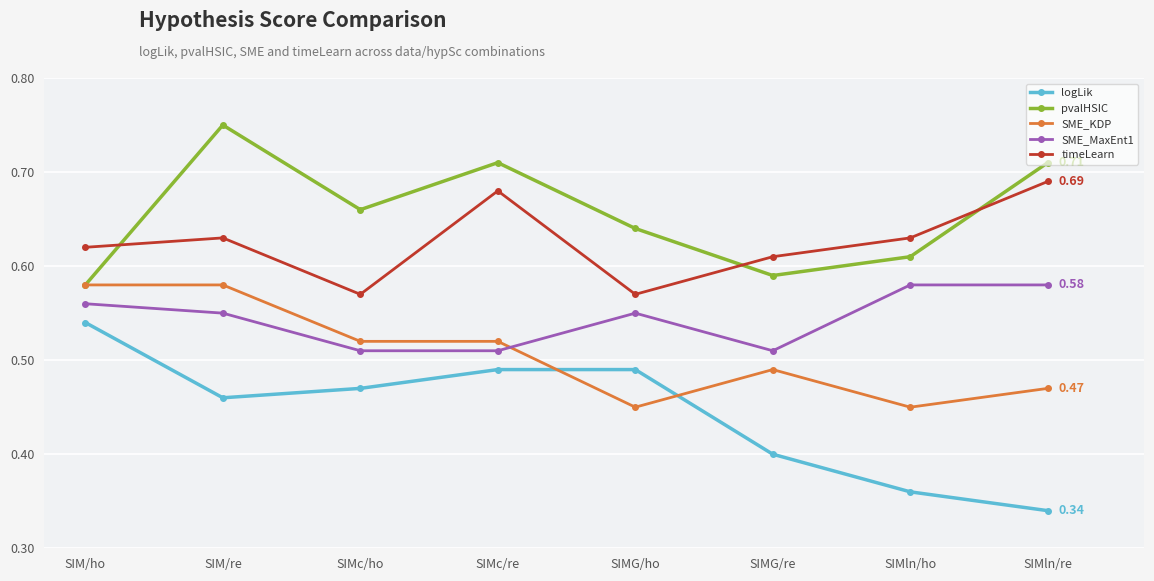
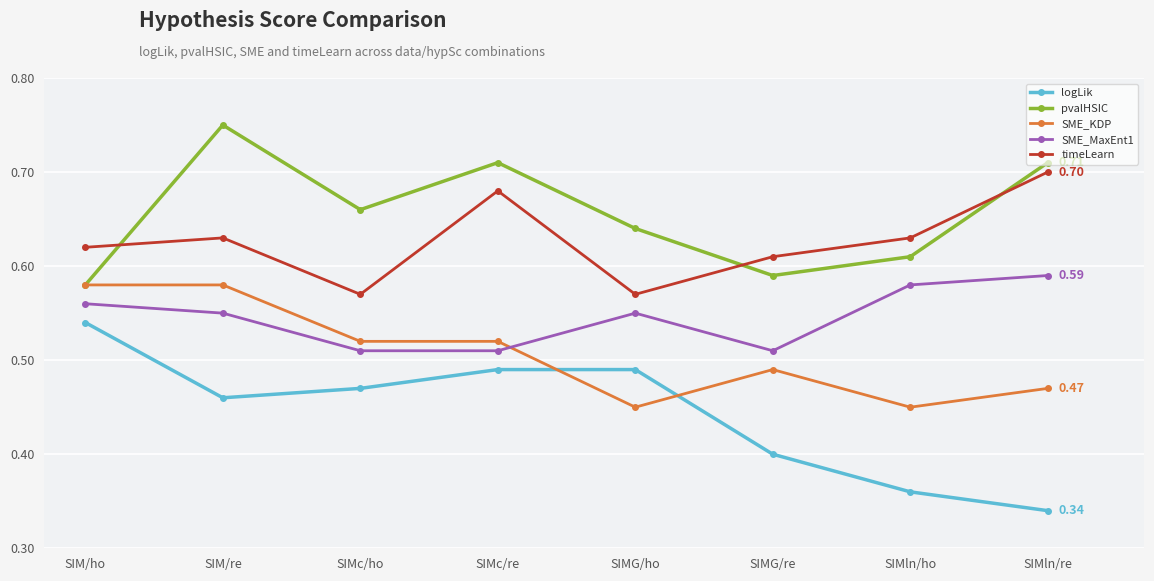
SME_MaxEnt1, SIMln/re: 0.58 -> 0.59
timeLearn, SIMln/re: 0.69 -> 0.70
